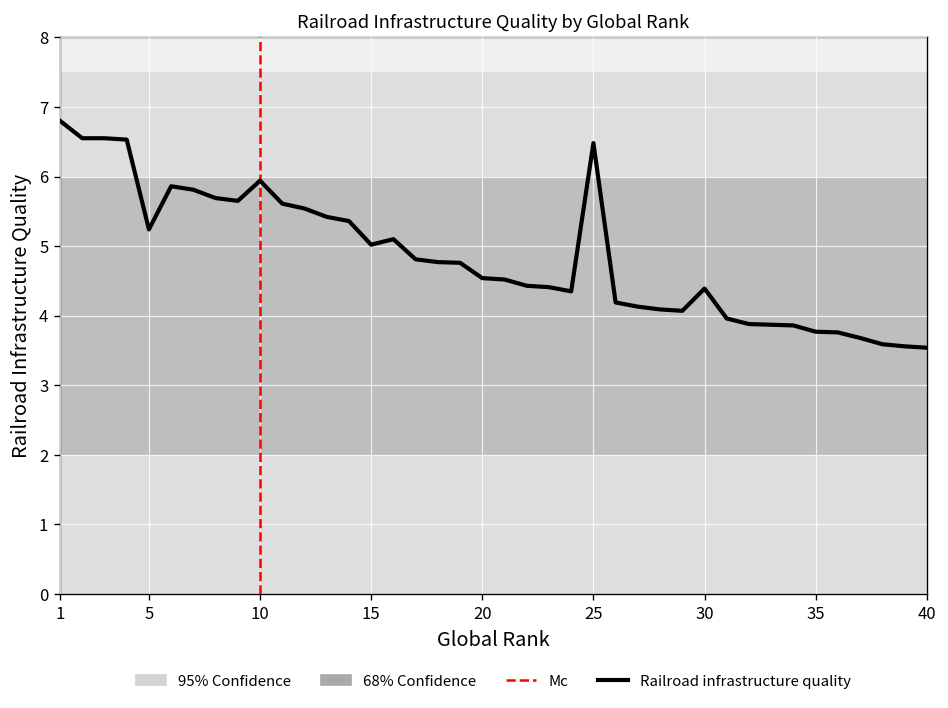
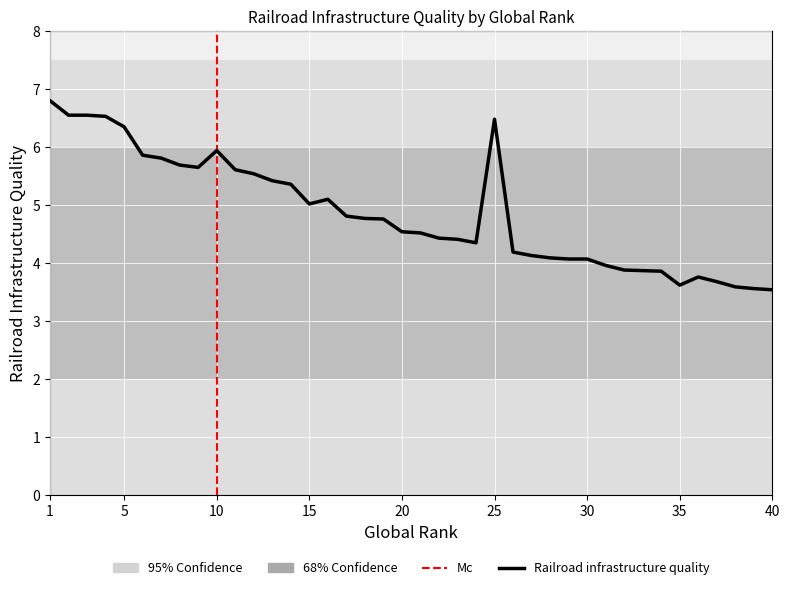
5: 5.2 -> 6.4
30: 4.4 -> 4.1
35: 3.8 -> 3.6
